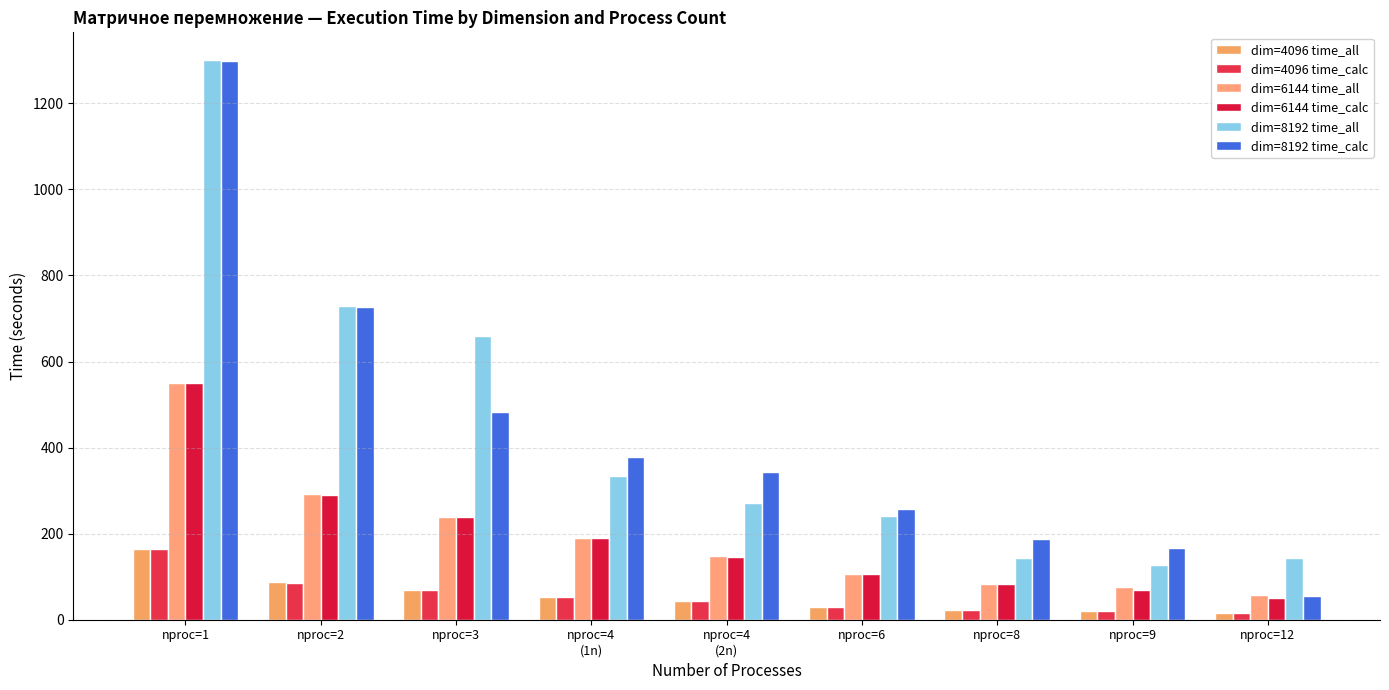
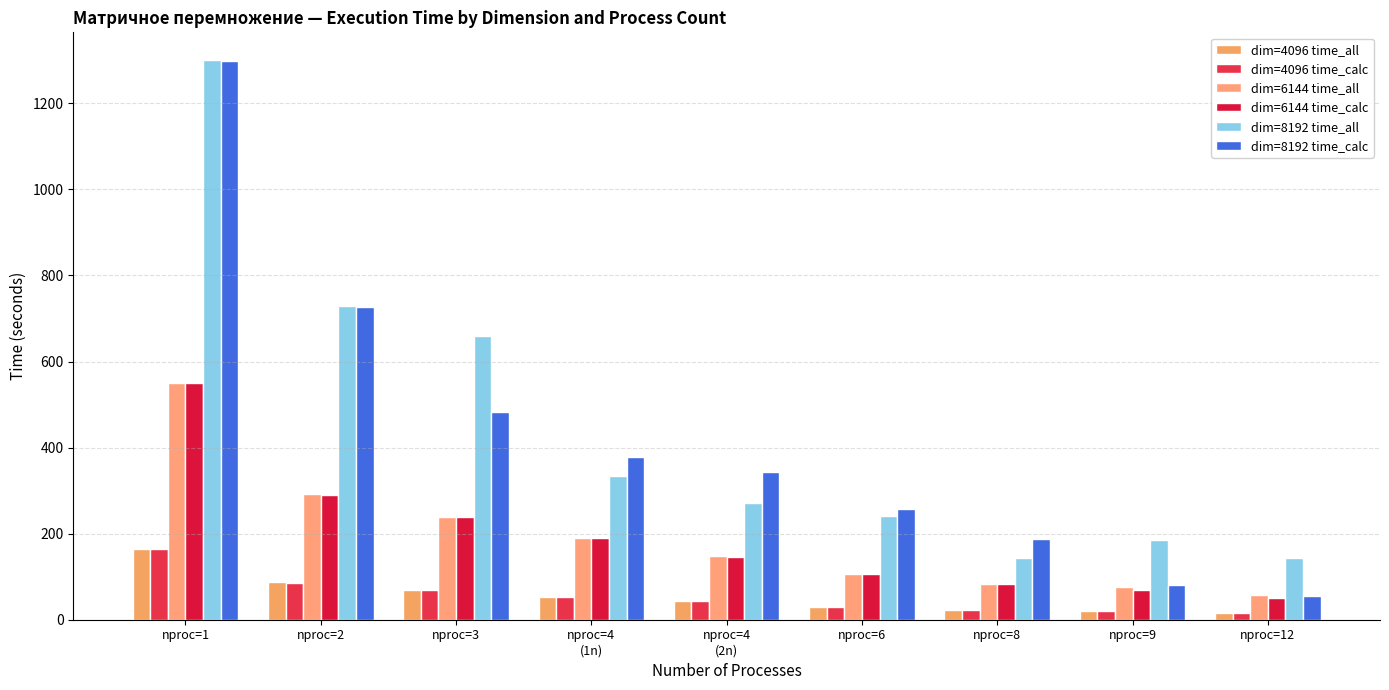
dim=8192 time_all, nproc=9: 130 -> 180
dim=8192 time_calc, nproc=9: 170 -> 80
